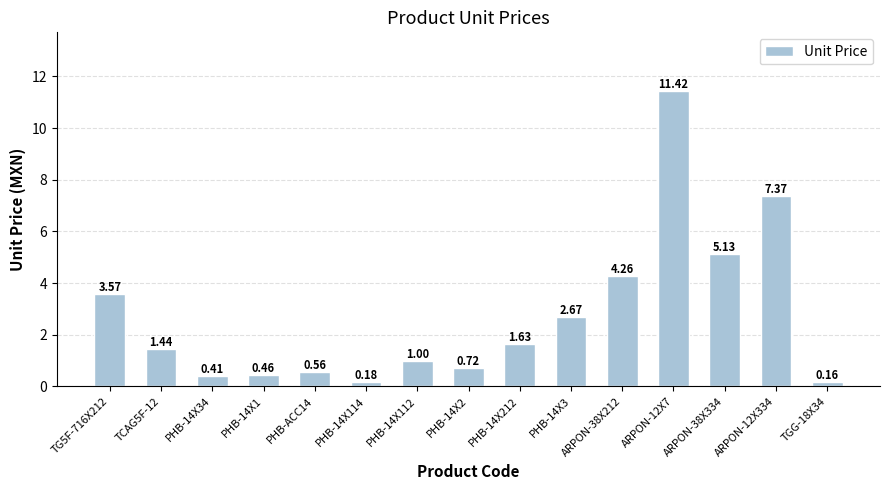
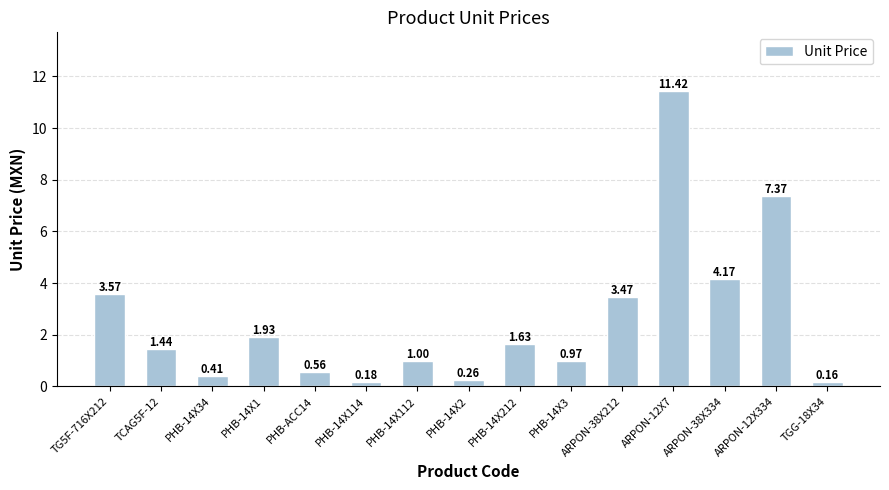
PHB-14X1: 0.46 -> 1.93
PHB-14X2: 0.72 -> 0.26
PHB-14X3: 2.67 -> 0.97
ARPON-38X212: 4.26 -> 3.47
ARPON-38X334: 5.13 -> 4.17
